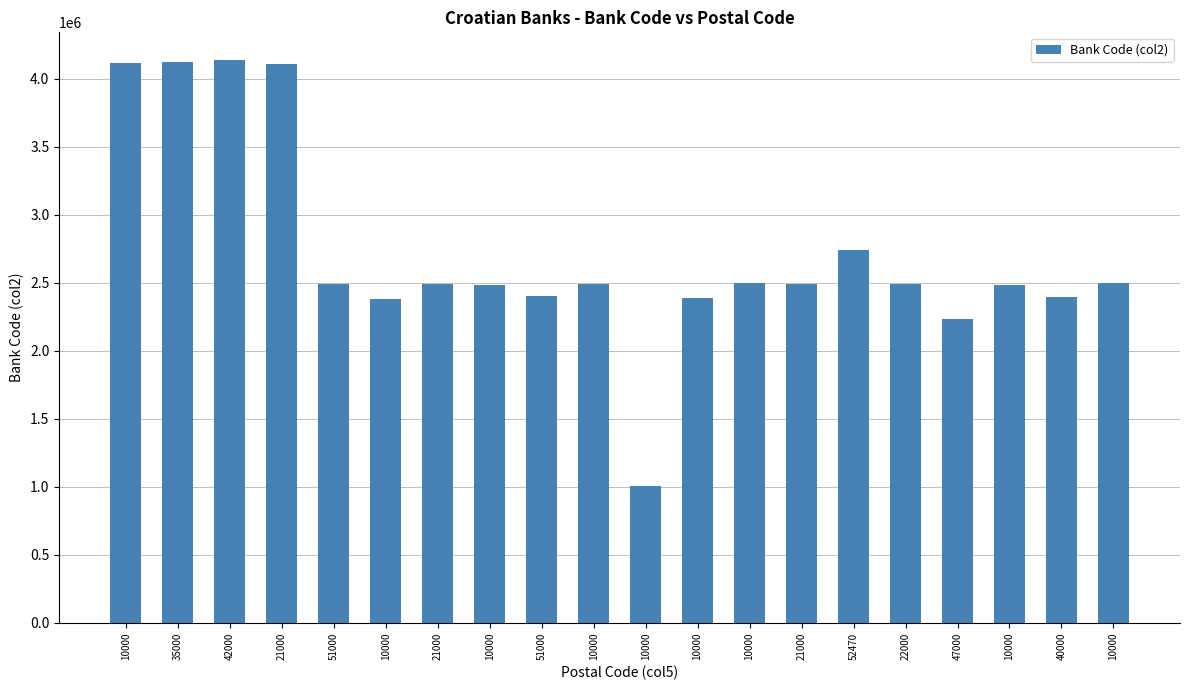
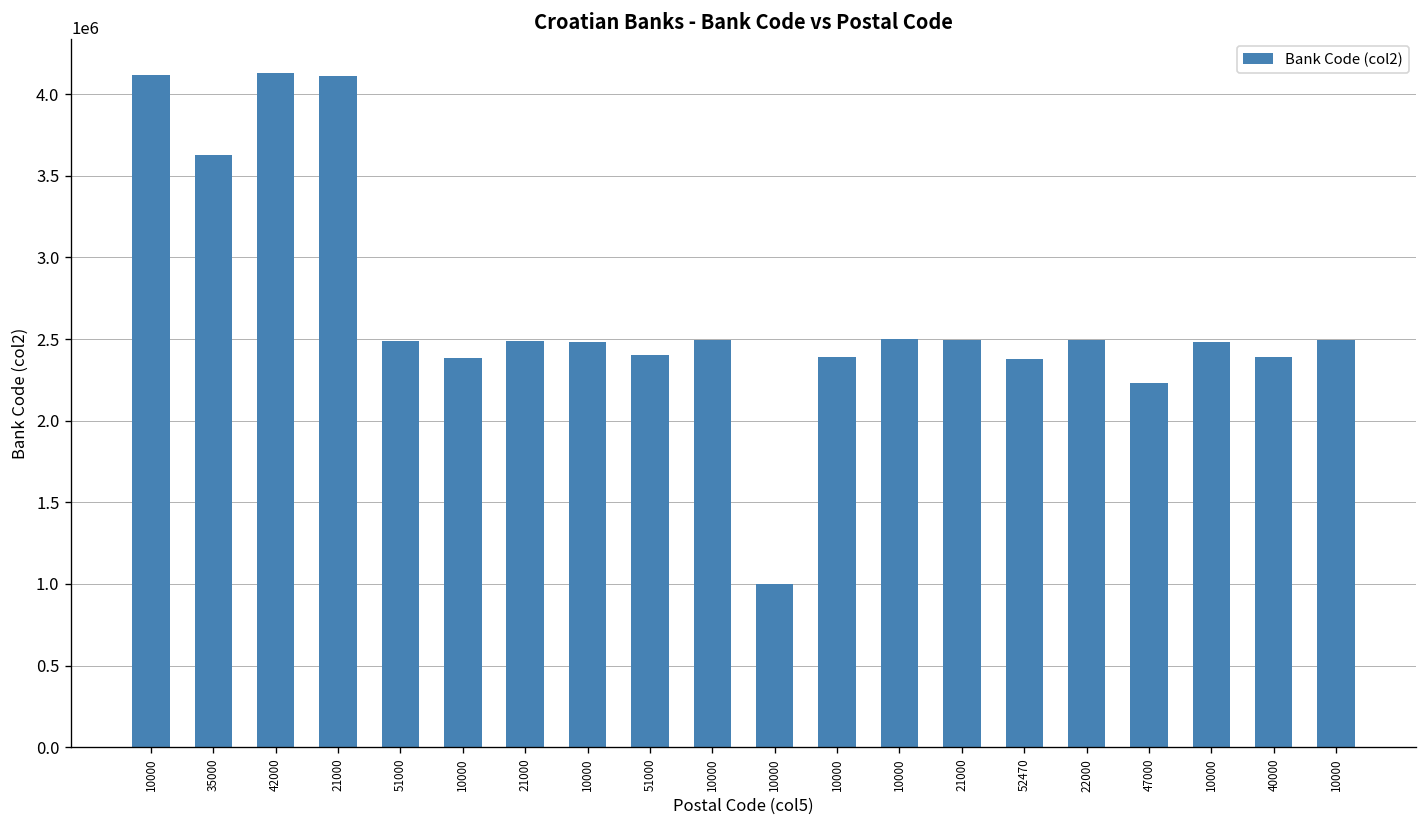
35000: 4120000 -> 3630000
52470: 2740000 -> 2380000
